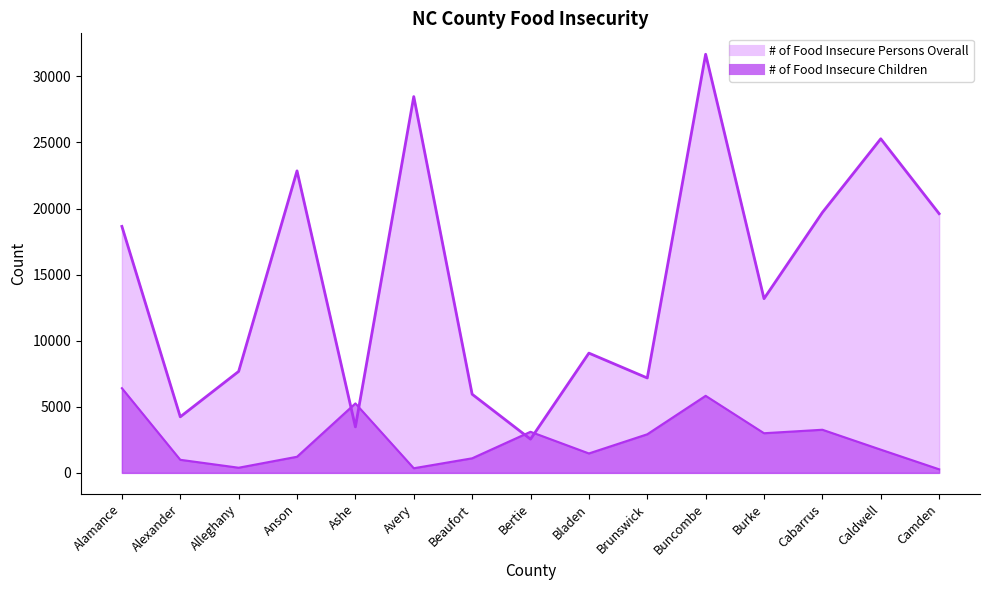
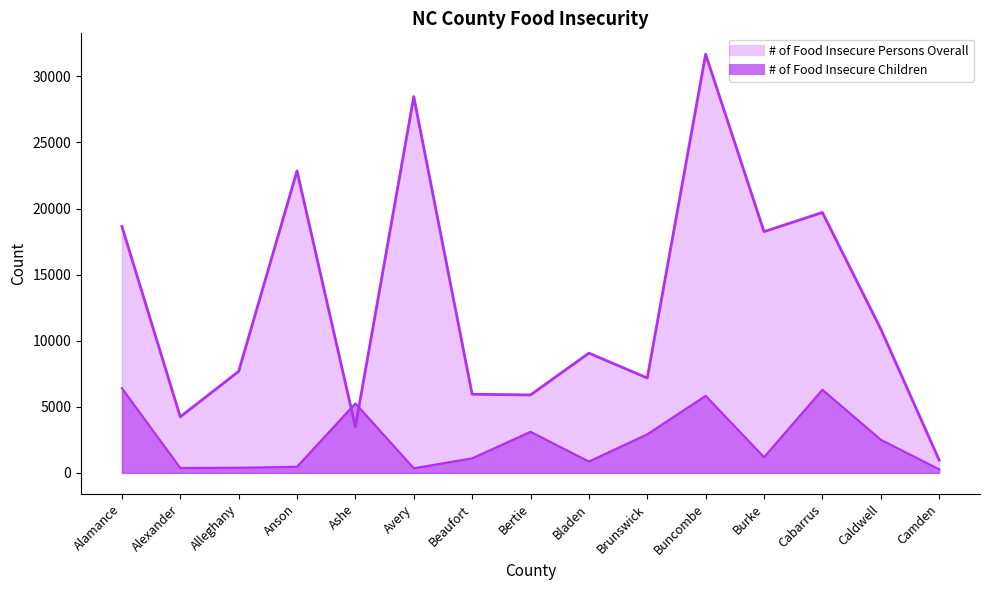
# of Food Insecure Children, Alexander: 1000 -> 400
# of Food Insecure Children, Anson: 1200 -> 500
# of Food Insecure Persons Overall, Bertie: 2600 -> 5900
# of Food Insecure Children, Bladen: 1500 -> 900
# of Food Insecure Persons Overall, Burke: 13200 -> 18300
# of Food Insecure Children, Burke: 3000 -> 1200
# of Food Insecure Children, Cabarrus: 3300 -> 6300
# of Food Insecure Persons Overall, Caldwell: 25300 -> 10900
# of Food Insecure Children, Caldwell: 1800 -> 2500
# of Food Insecure Persons Overall, Camden: 19600 -> 1000
